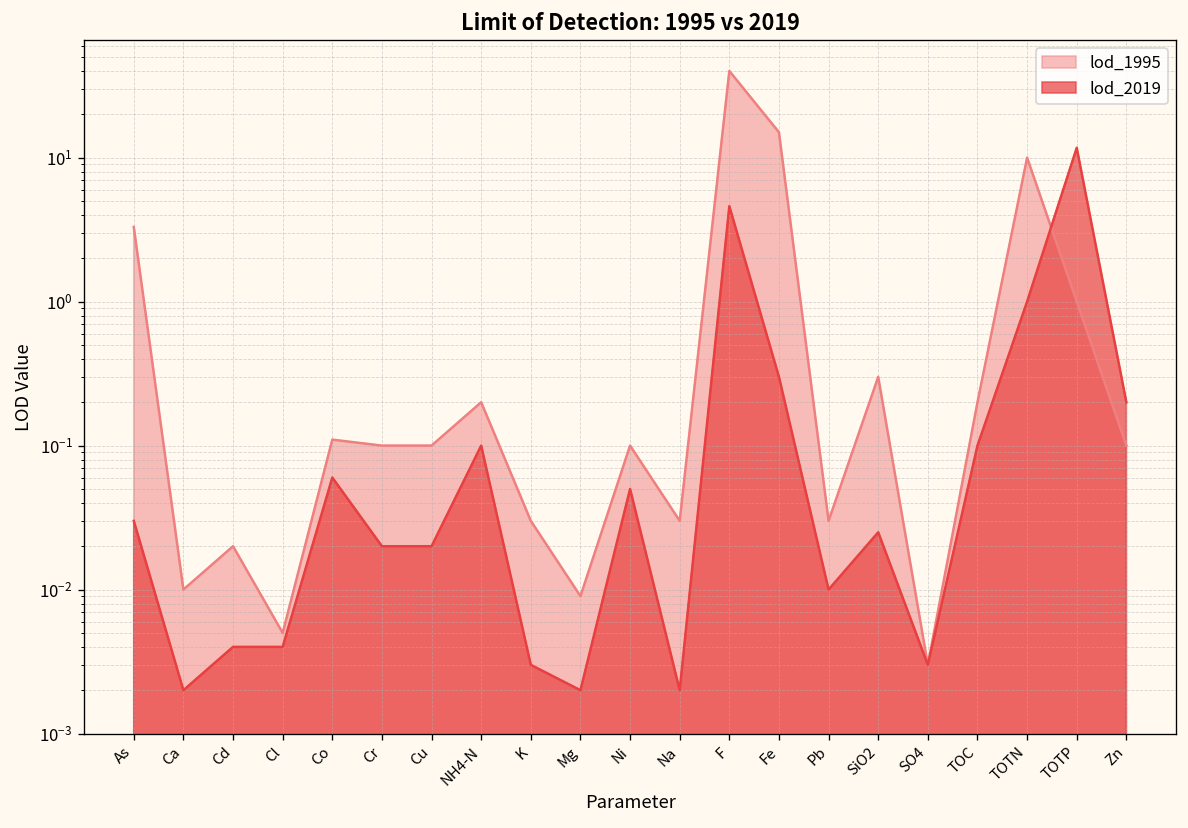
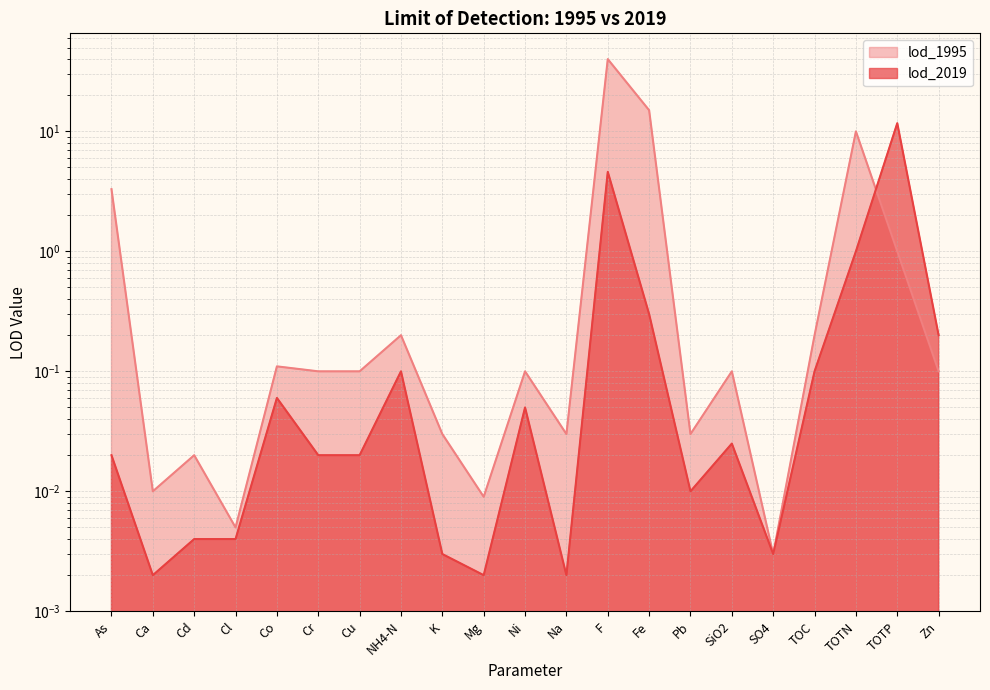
lod_2019, As: 0.03 -> 0.02
lod_1995, SiO2: 0.3 -> 0.1
